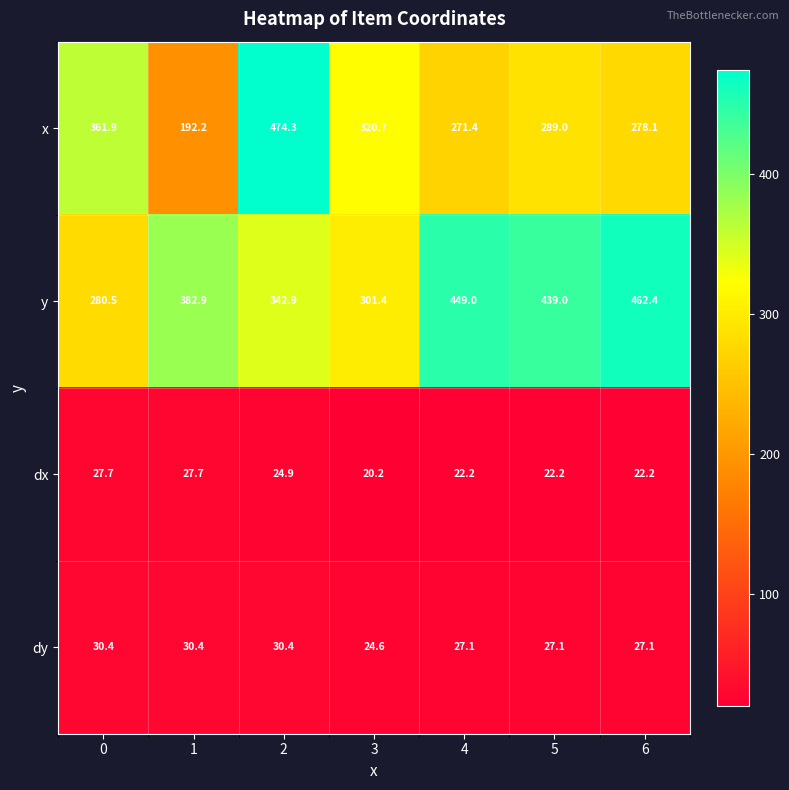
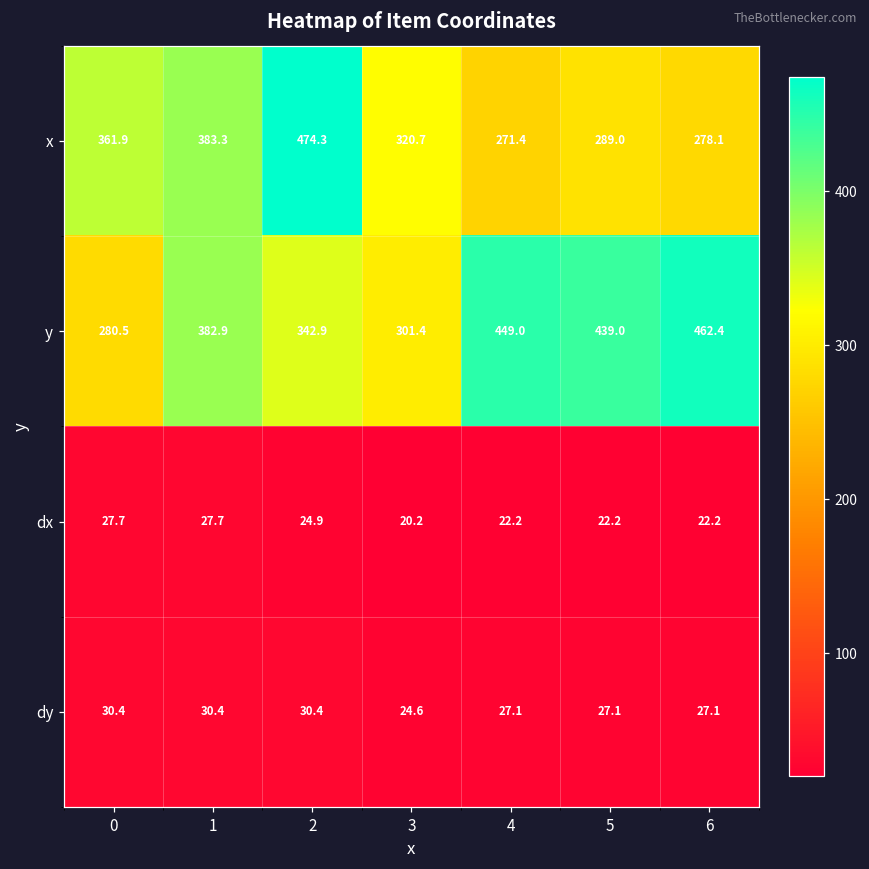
x, 1: 192.2 -> 383.3
